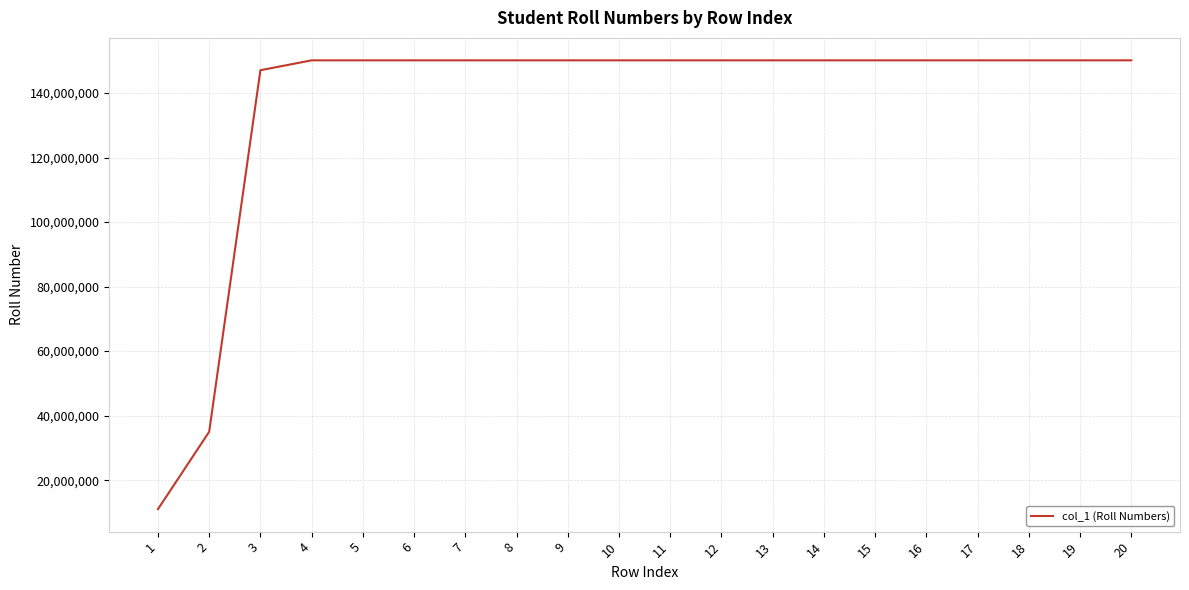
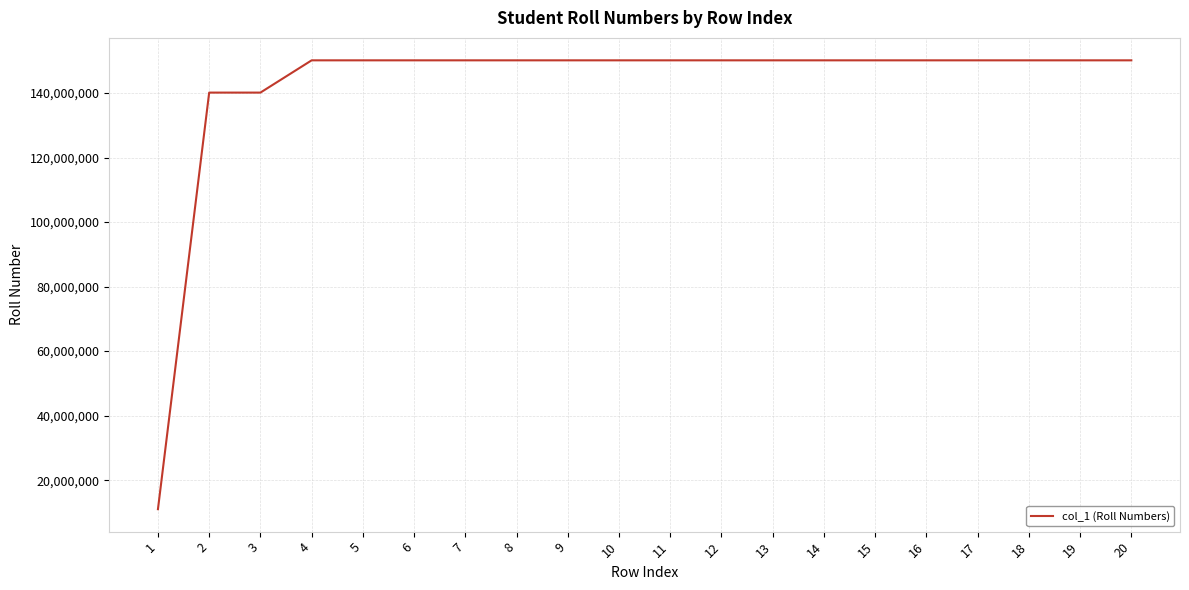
2: 35,000,000 -> 140,000,000
3: 147,000,000 -> 140,000,000
